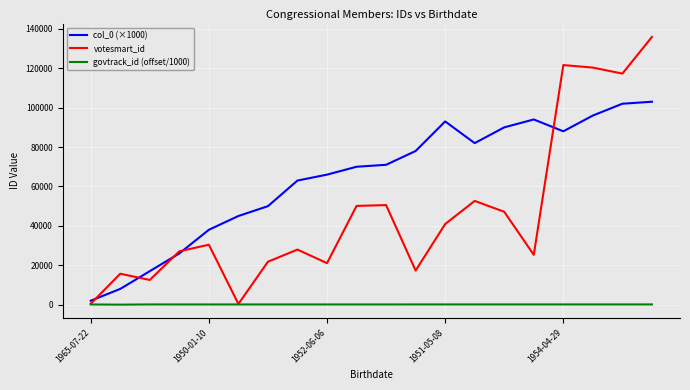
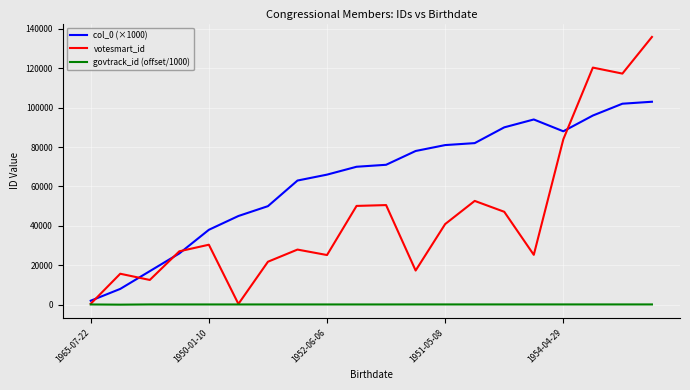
votesmart_id, 1952-06-06: 21000 -> 25000
col_0 (×1000), 1951-05-08: 93000 -> 81000
votesmart_id, 1954-04-29: 122000 -> 84000
